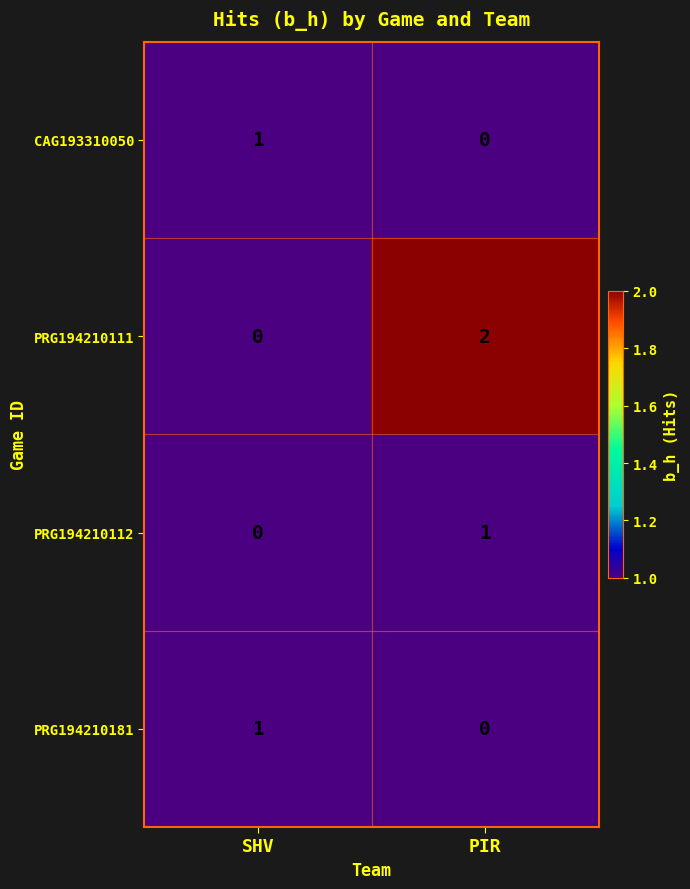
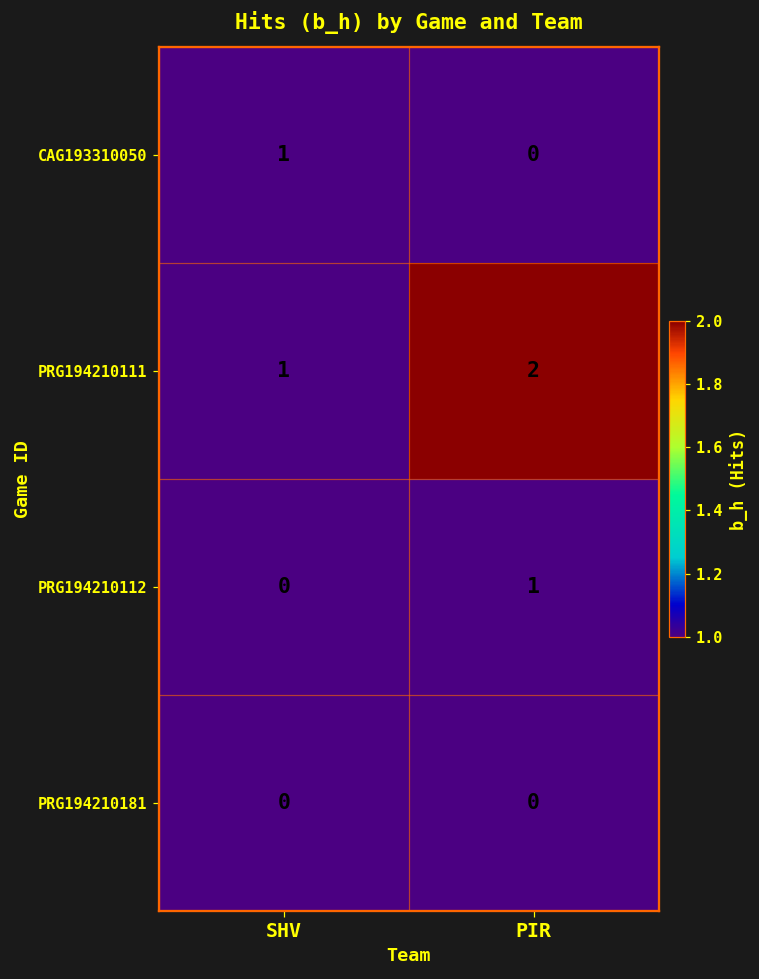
PRG194210111, SHV: 0 -> 1
PRG194210181, SHV: 1 -> 0
